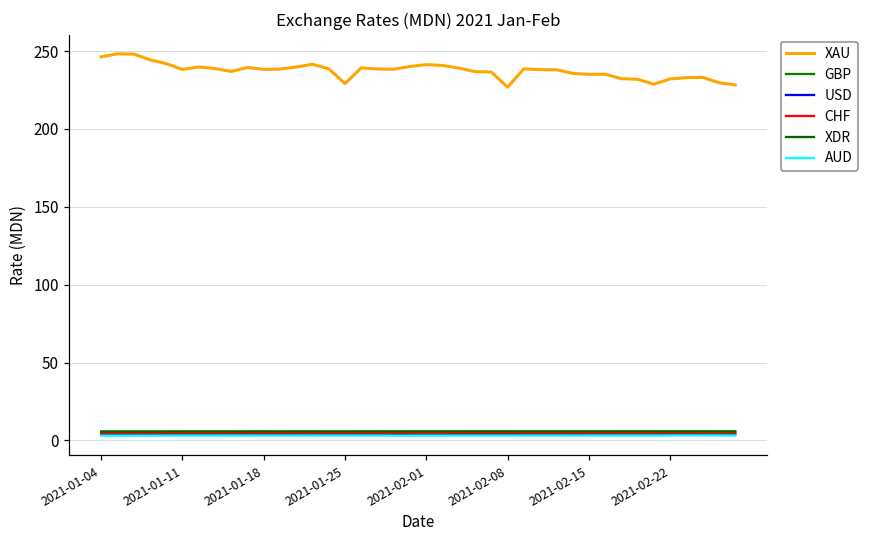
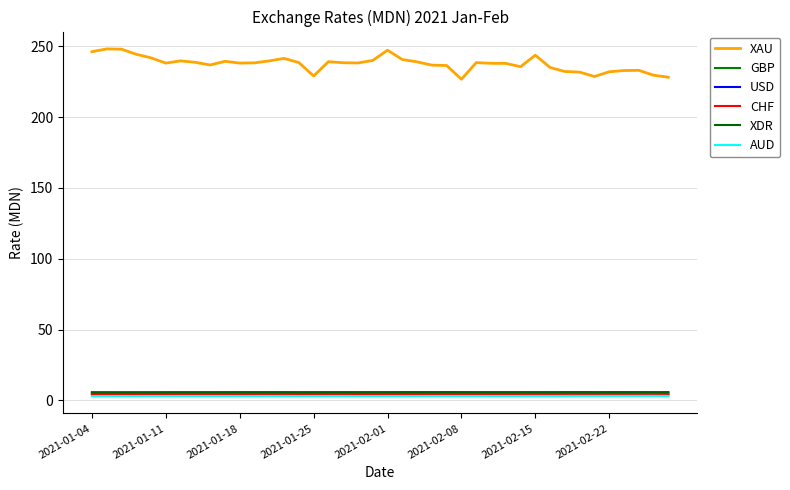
XAU, 2021-02-01: 241 -> 247
XAU, 2021-02-15: 235 -> 244
